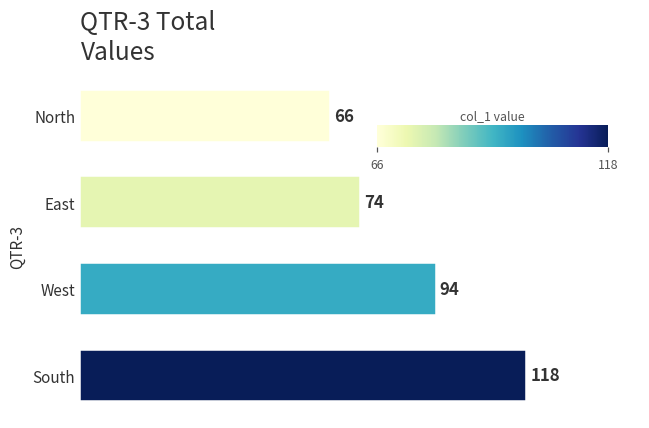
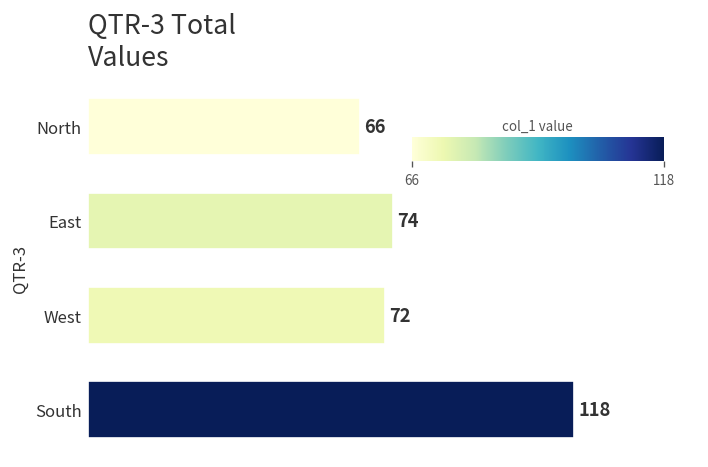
West: 94 -> 72
